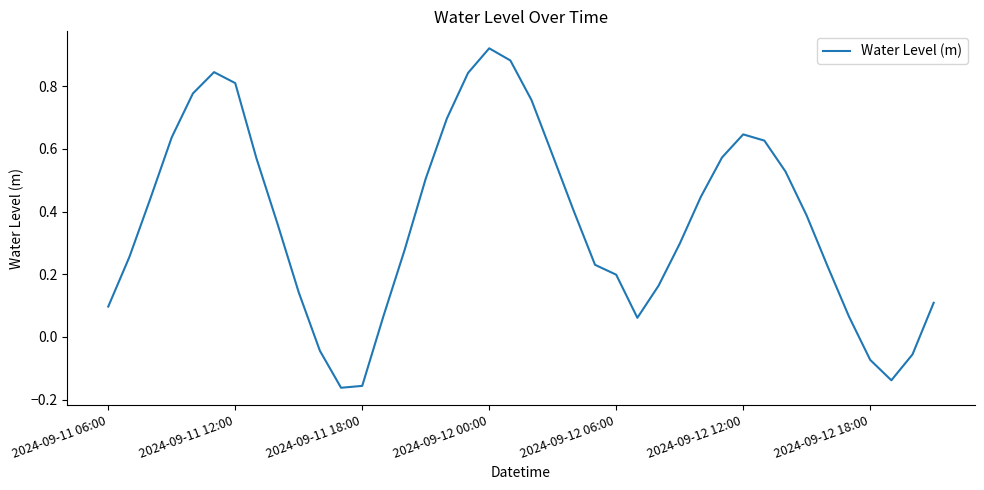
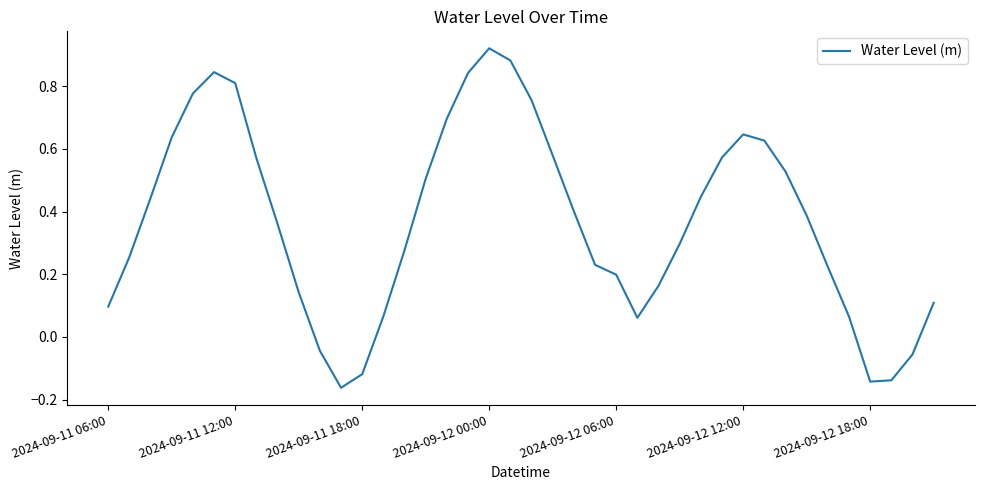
2024-09-11 18:00: -0.16 -> -0.12
2024-09-12 18:00: -0.07 -> -0.14
